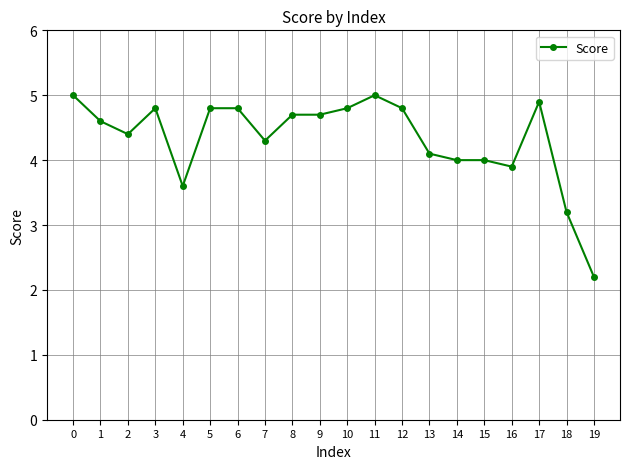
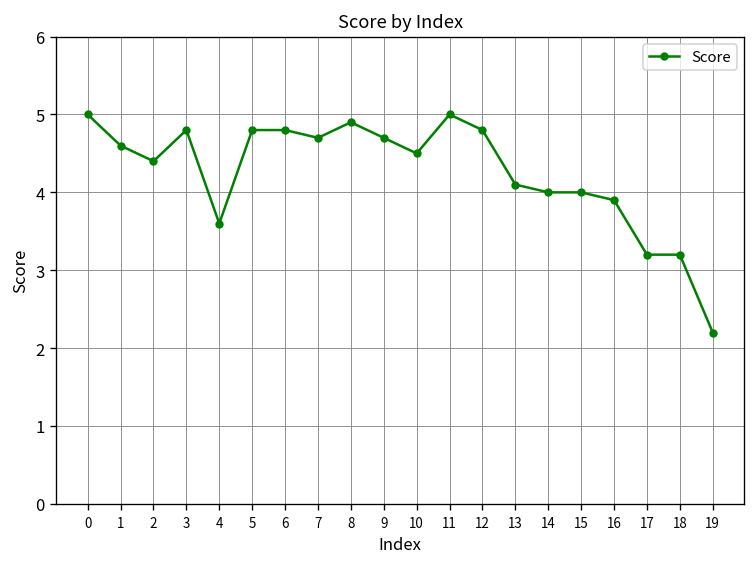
7: 4.3 -> 4.7
8: 4.7 -> 4.9
10: 4.8 -> 4.5
17: 4.9 -> 3.2
